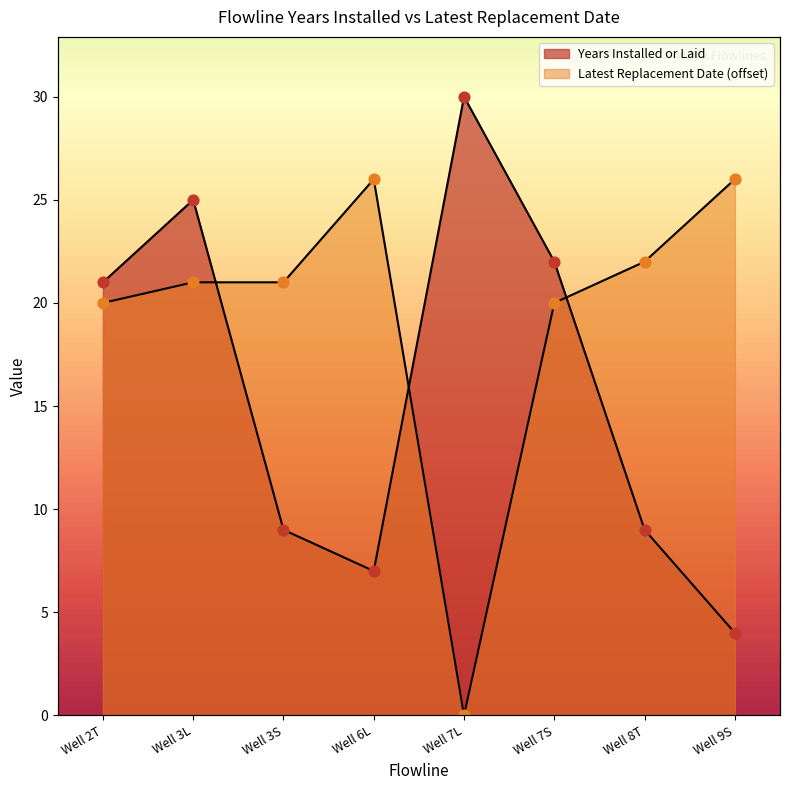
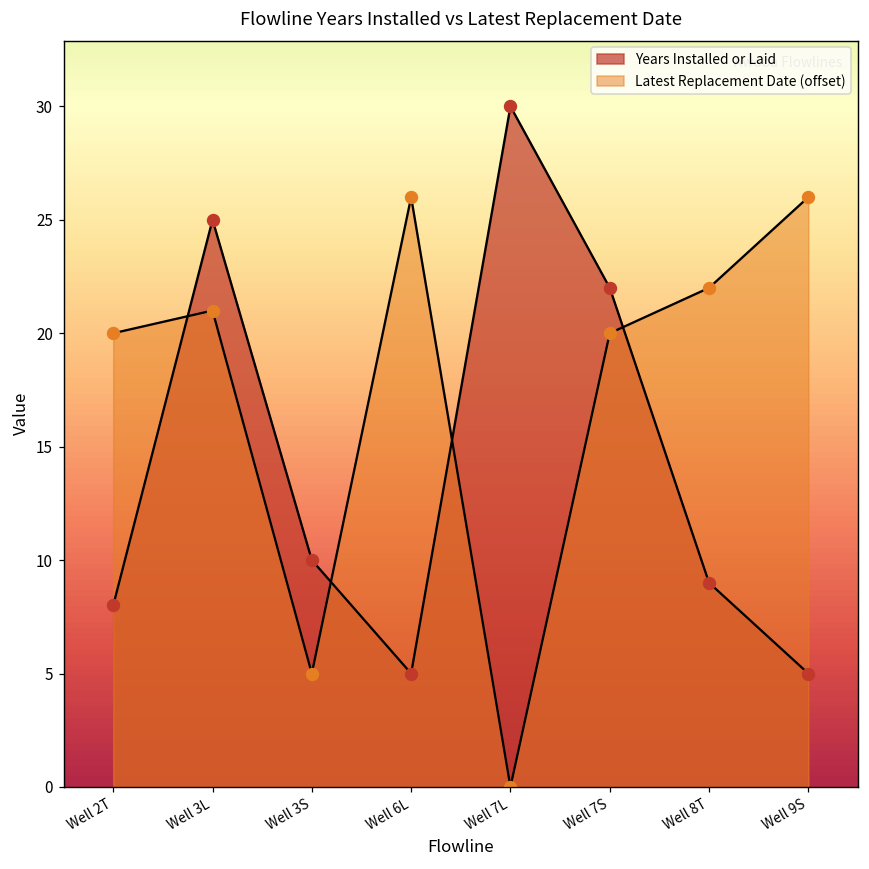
Years Installed or Laid, Well 2T: 21 -> 8
Years Installed or Laid, Well 3S: 9 -> 10
Latest Replacement Date (offset), Well 3S: 21.0 -> 5.0
Years Installed or Laid, Well 6L: 7 -> 5
Years Installed or Laid, Well 9S: 4 -> 5
